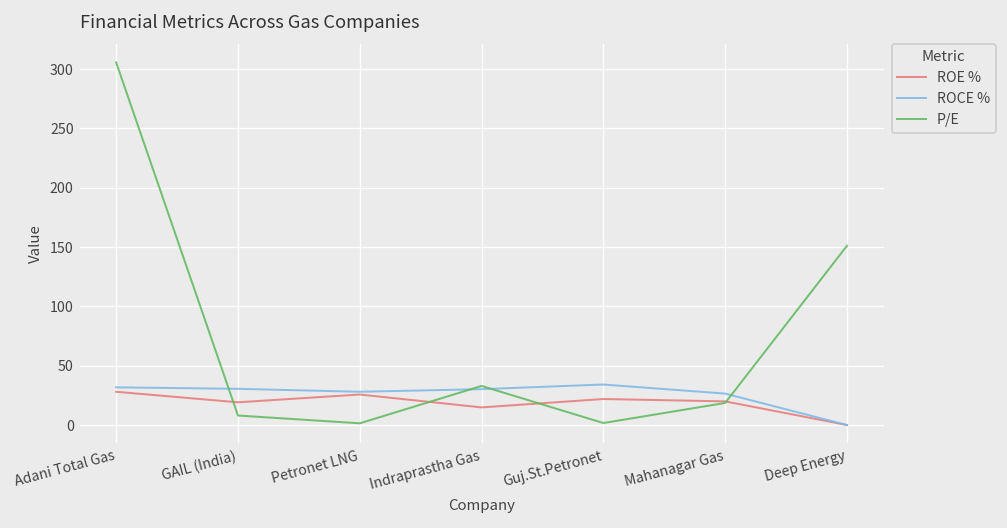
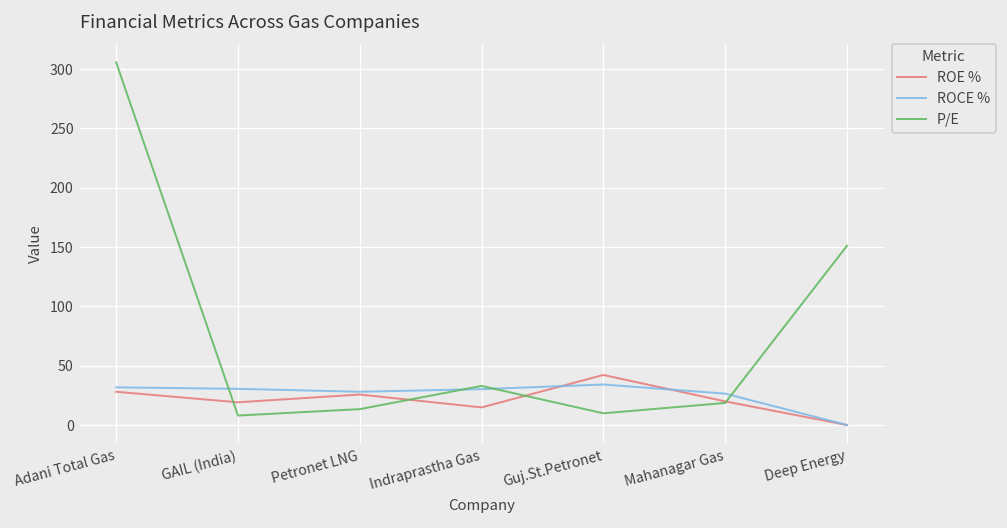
P/E, Petronet LNG: 0 -> 10
ROE %, Guj.St.Petronet: 20 -> 40
P/E, Guj.St.Petronet: 0 -> 10
